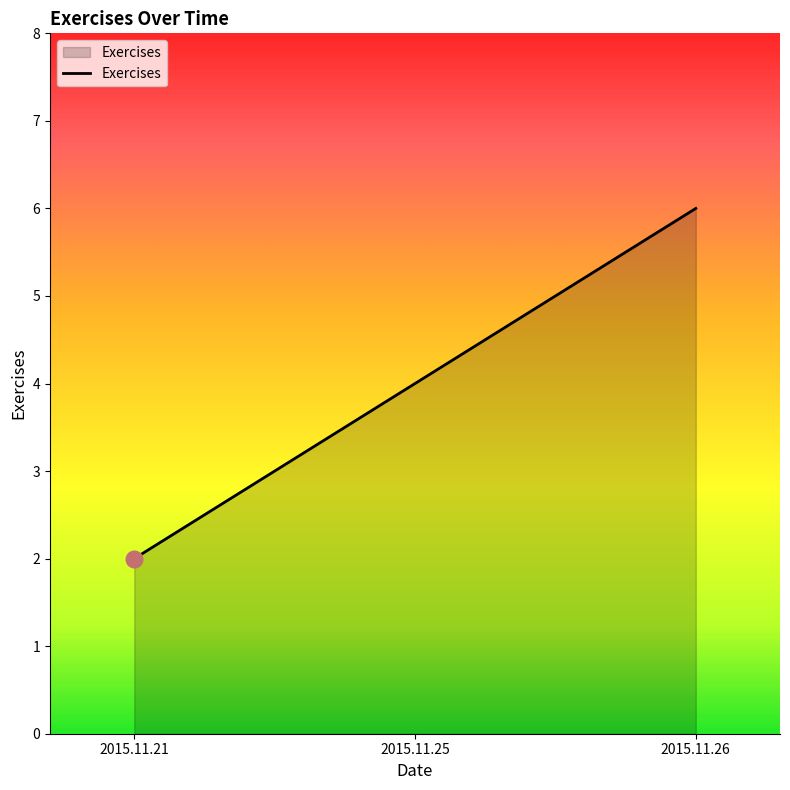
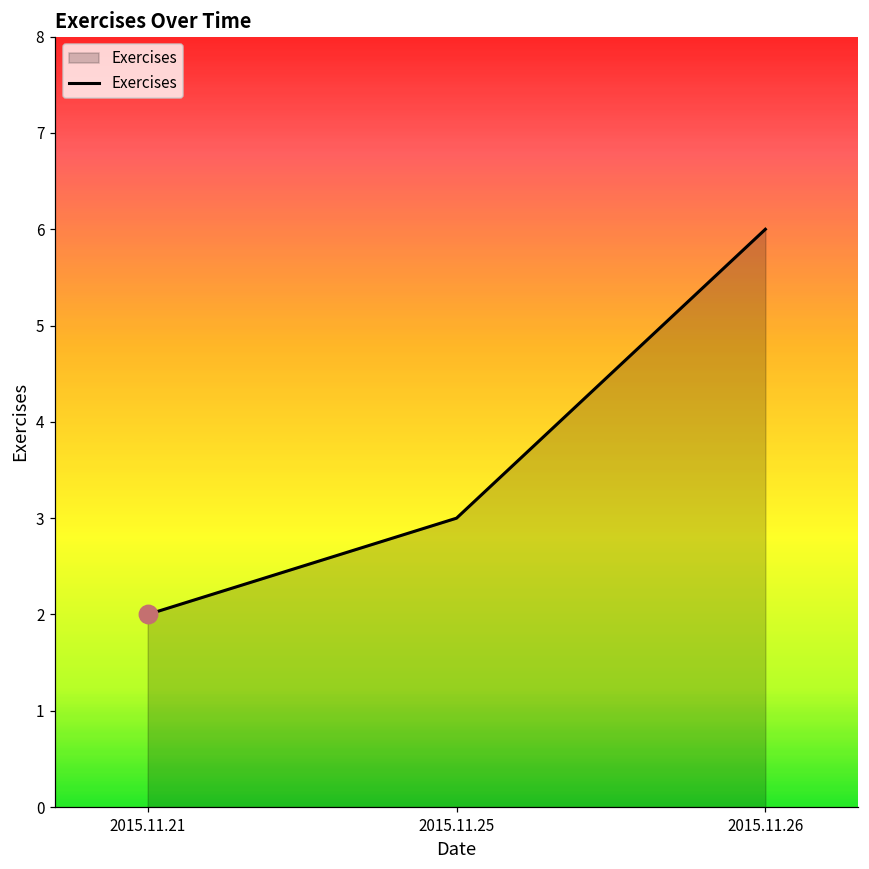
Exercises, 2015.11.25: 4 -> 3
